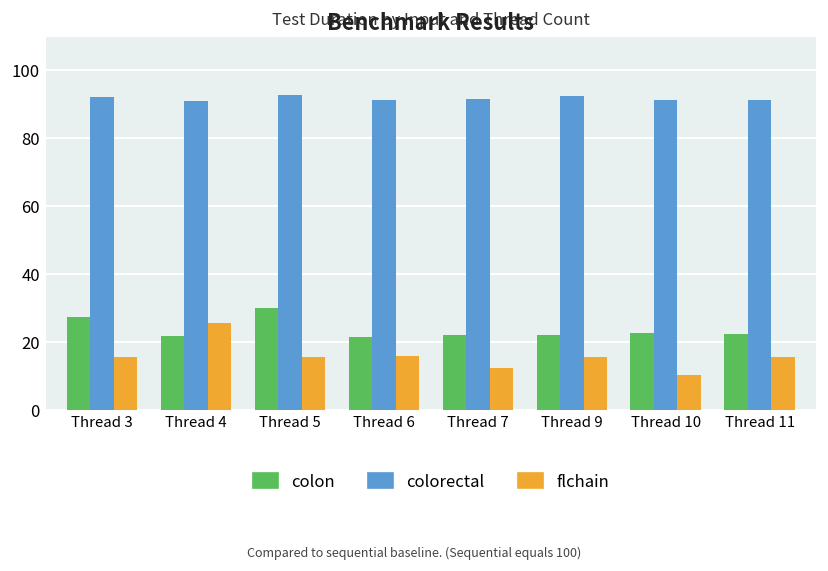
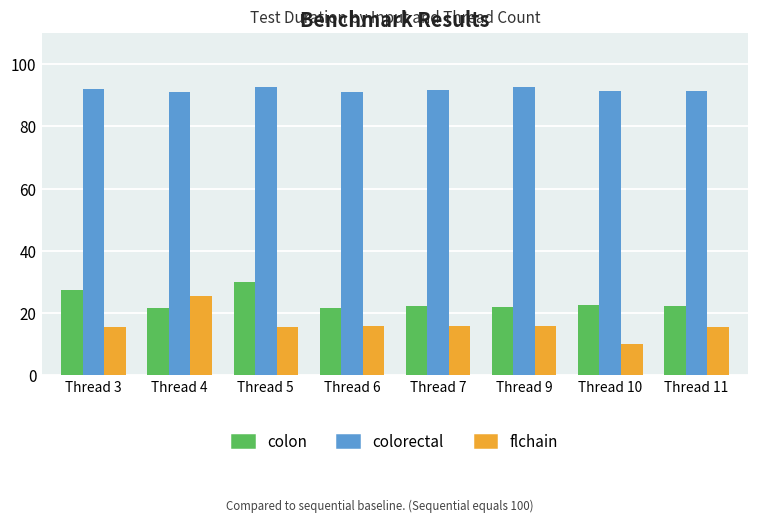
flchain, Thread 7: 12 -> 16
